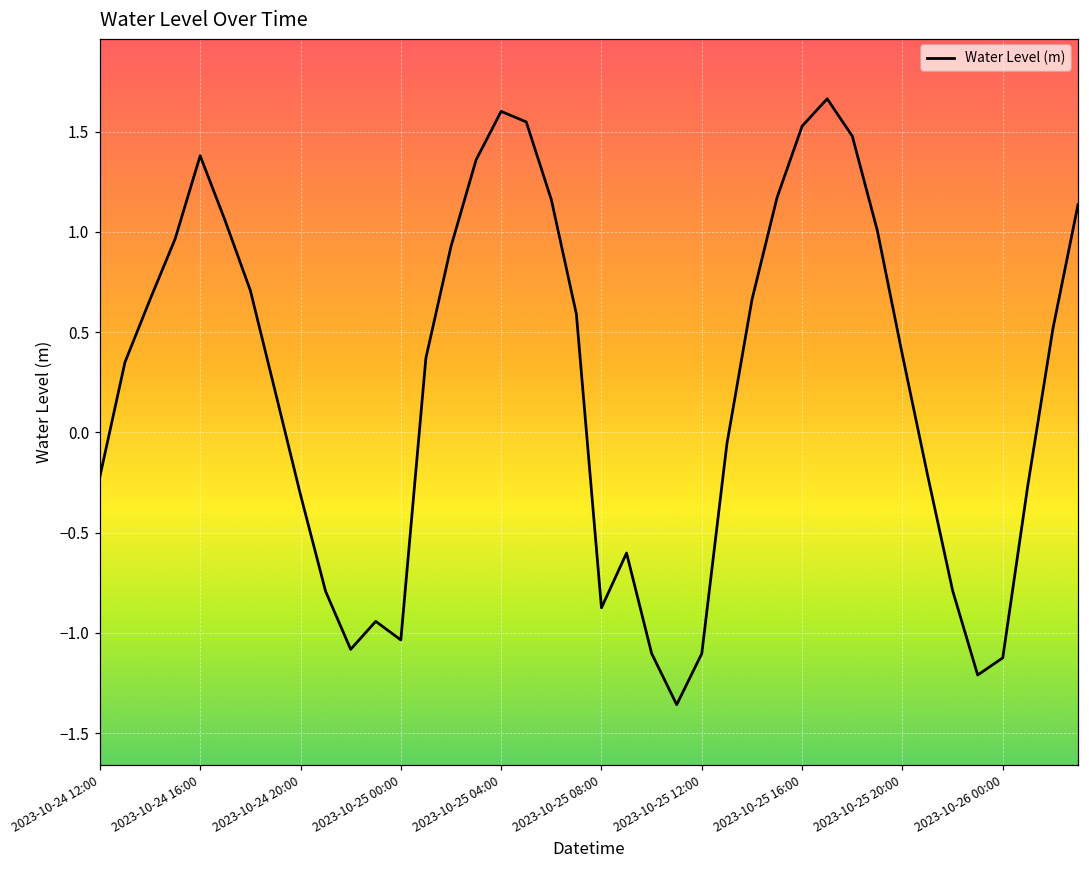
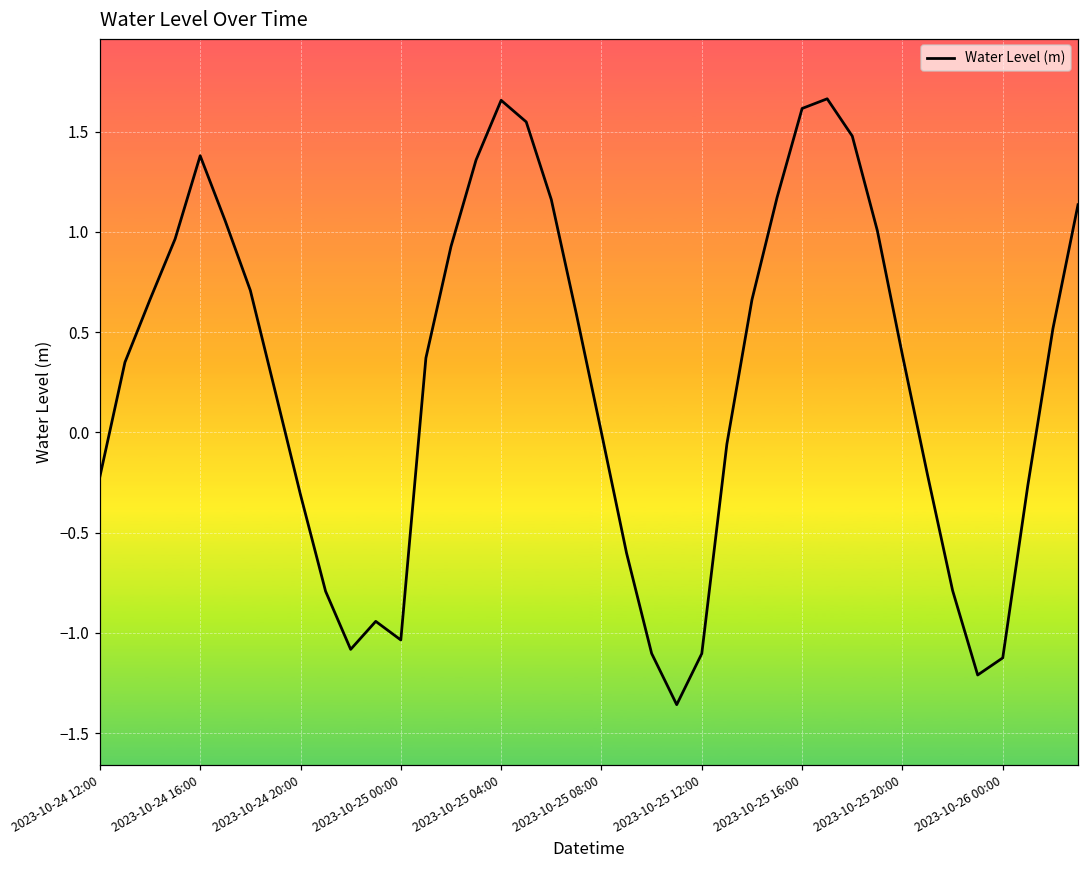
2023-10-25 04:00: 1.60 -> 1.66
2023-10-25 08:00: -0.87 -> 0.00
2023-10-25 16:00: 1.53 -> 1.61
